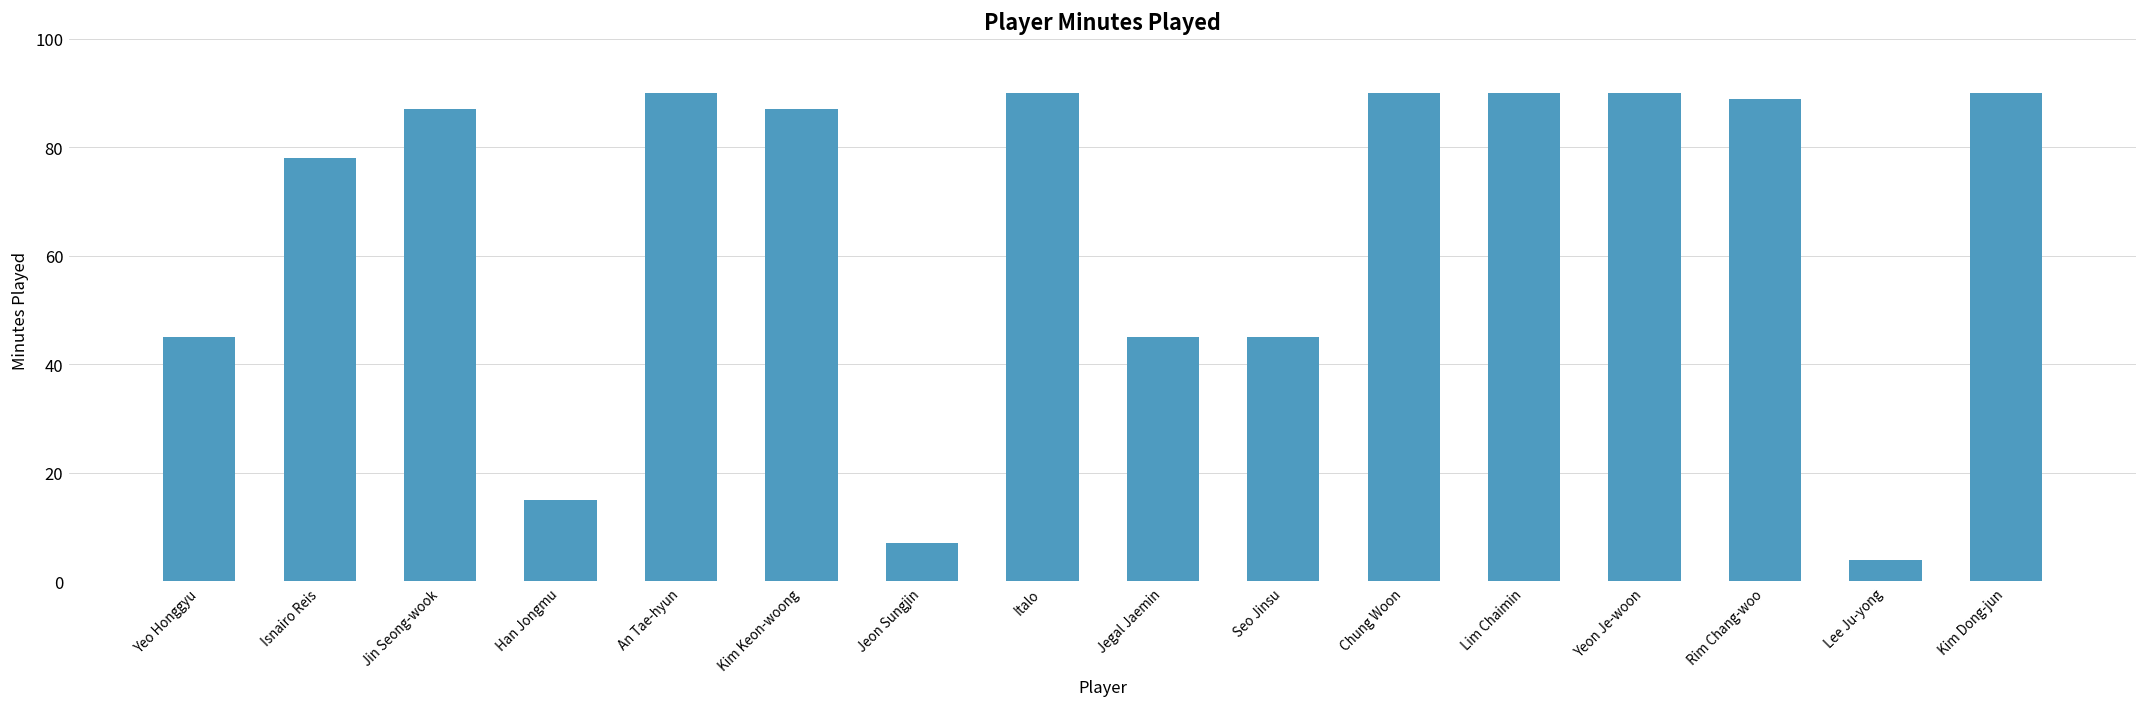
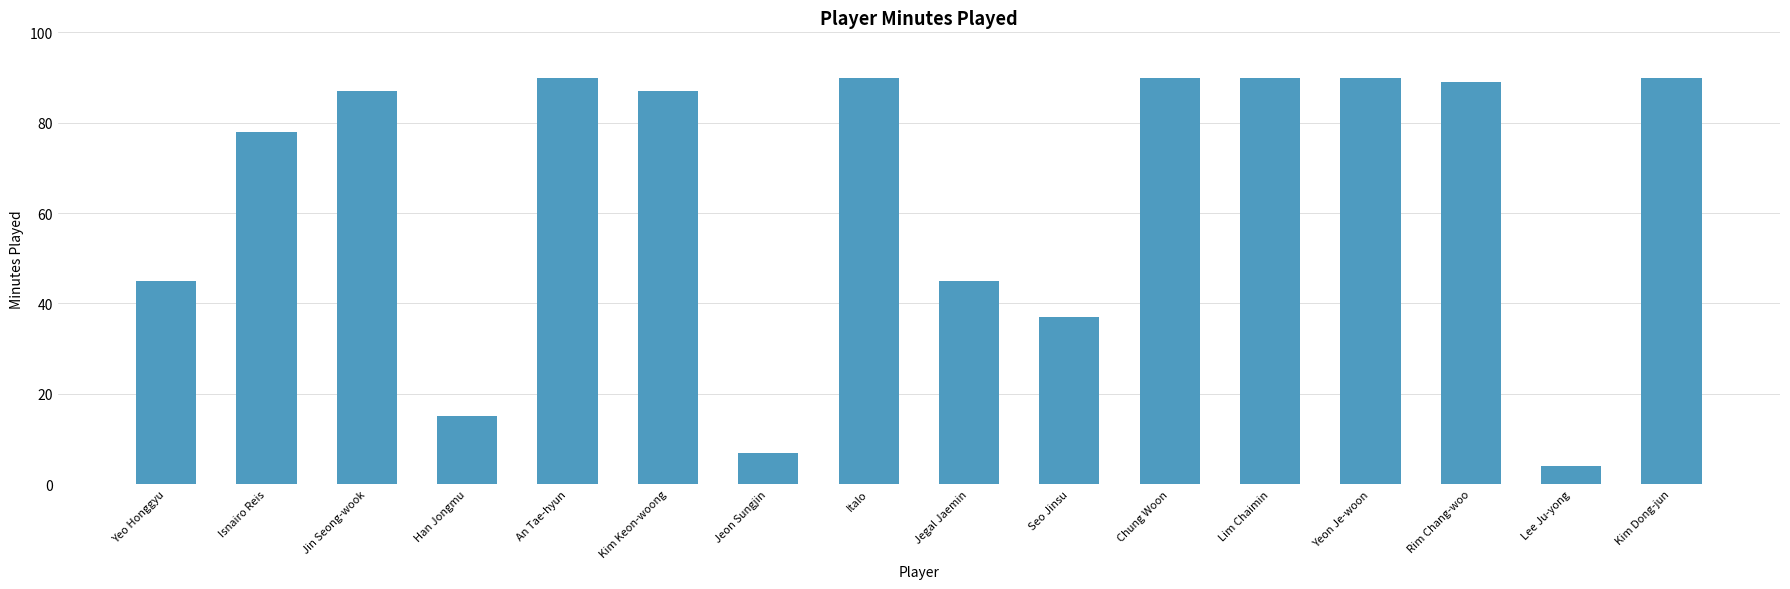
Seo Jinsu: 45 -> 37
